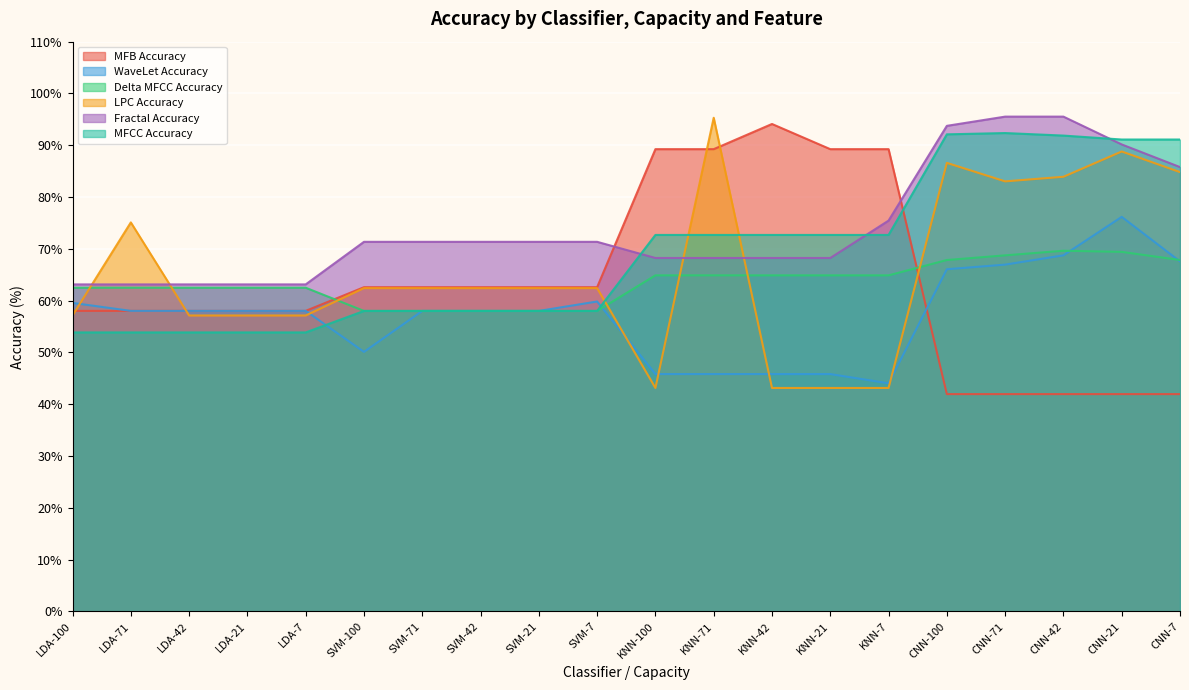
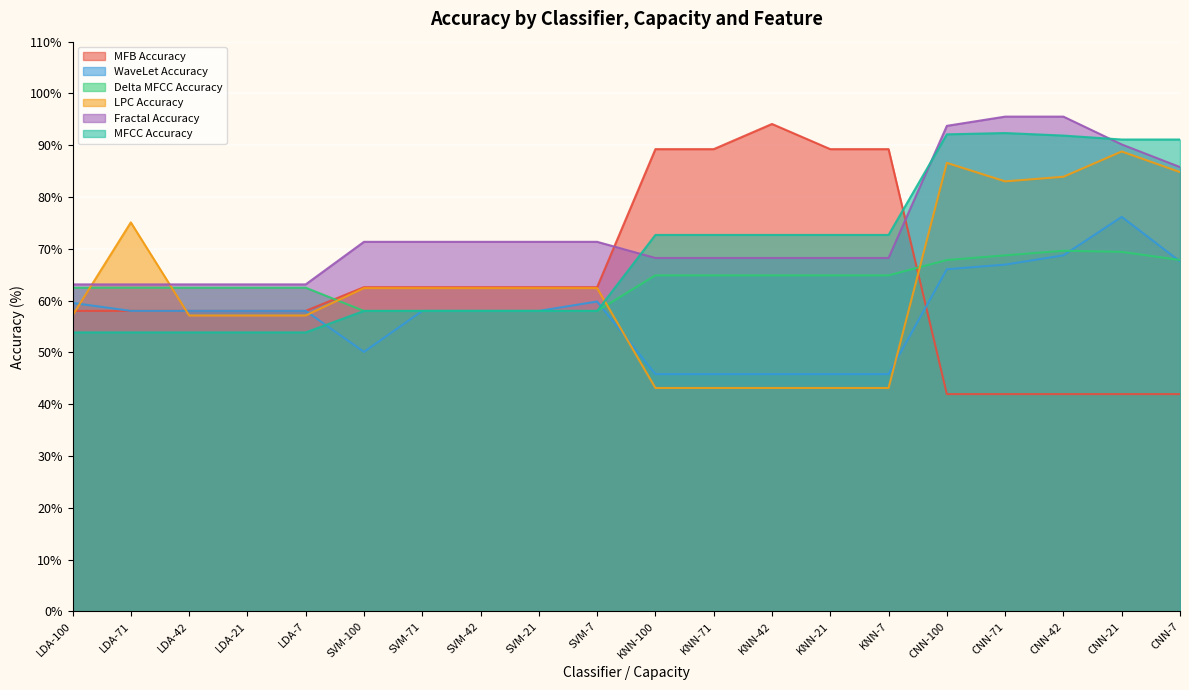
LPC Accuracy, KNN-71: 95% -> 43%
WaveLet Accuracy, KNN-7: 44% -> 46%
Fractal Accuracy, KNN-7: 75% -> 68%
